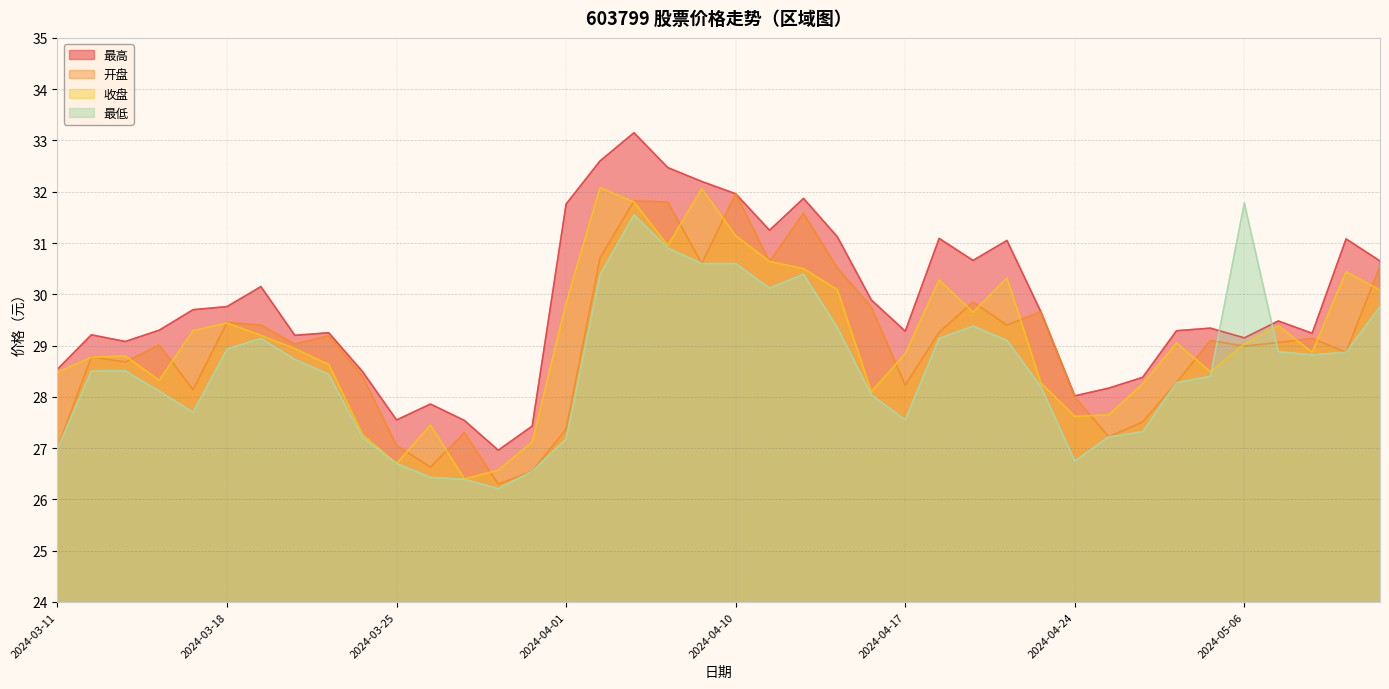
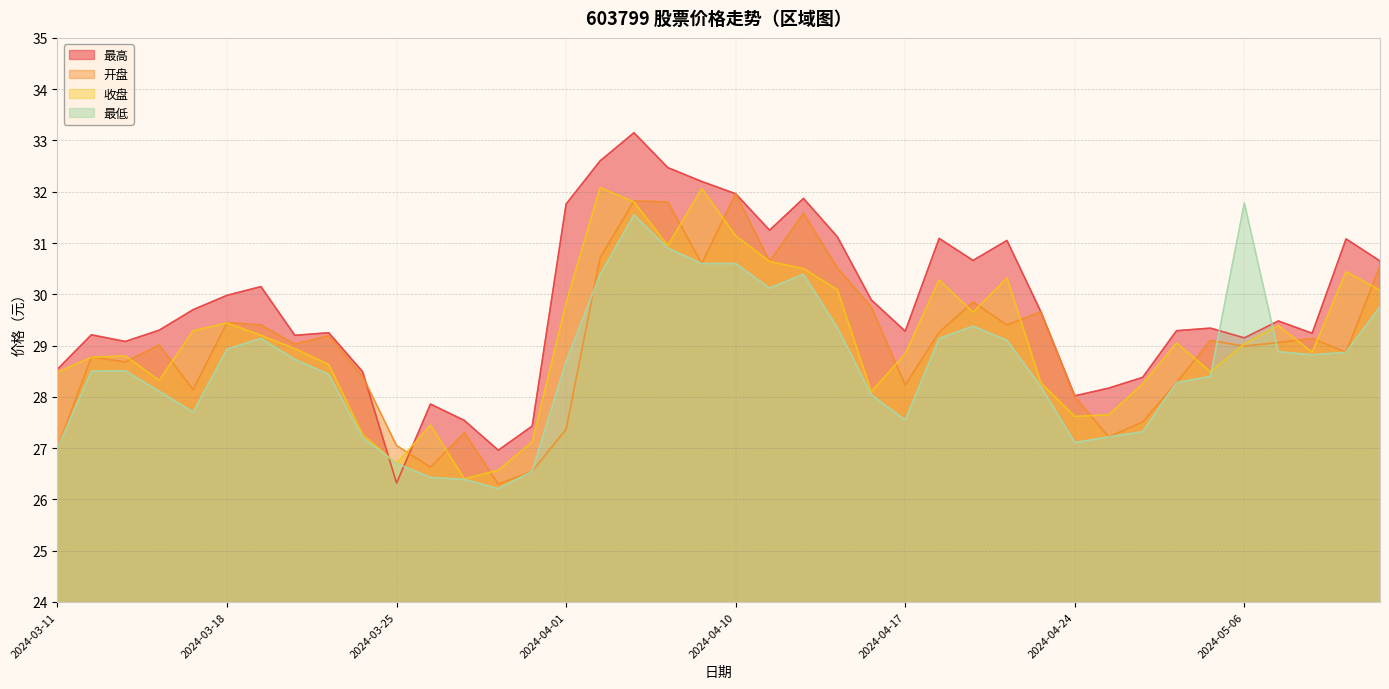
最高, 2024-03-18: 29.8 -> 30.0
最高, 2024-03-25: 27.6 -> 26.3
最低, 2024-04-01: 27.2 -> 28.7
最低, 2024-04-24: 26.8 -> 27.1
